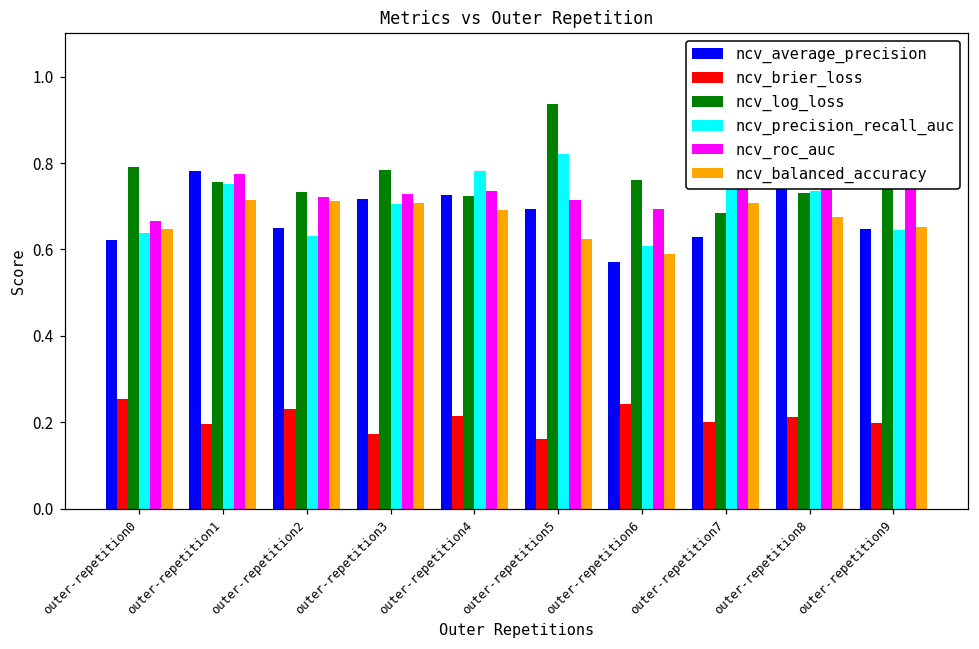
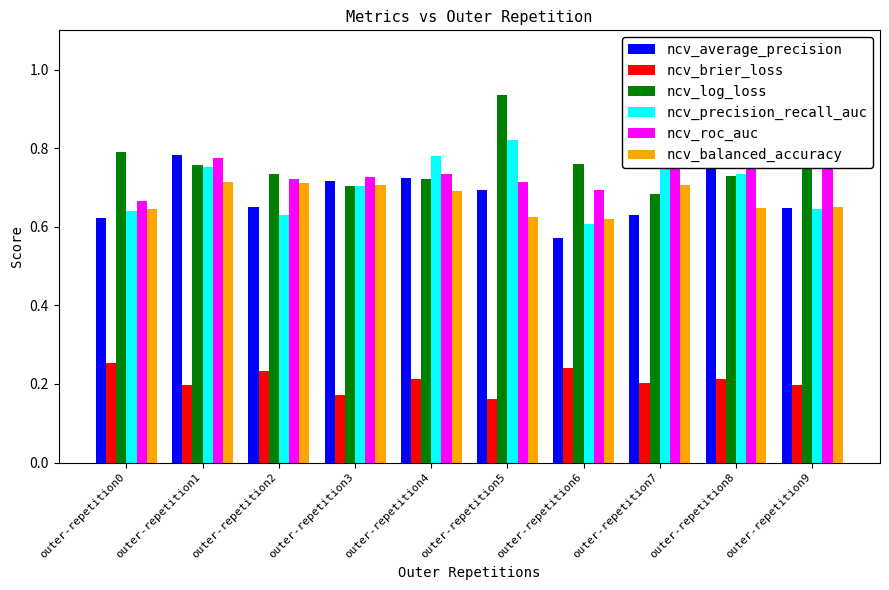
ncv_log_loss, outer-repetition3: 0.78 -> 0.70
ncv_balanced_accuracy, outer-repetition6: 0.59 -> 0.62
ncv_balanced_accuracy, outer-repetition8: 0.67 -> 0.65
